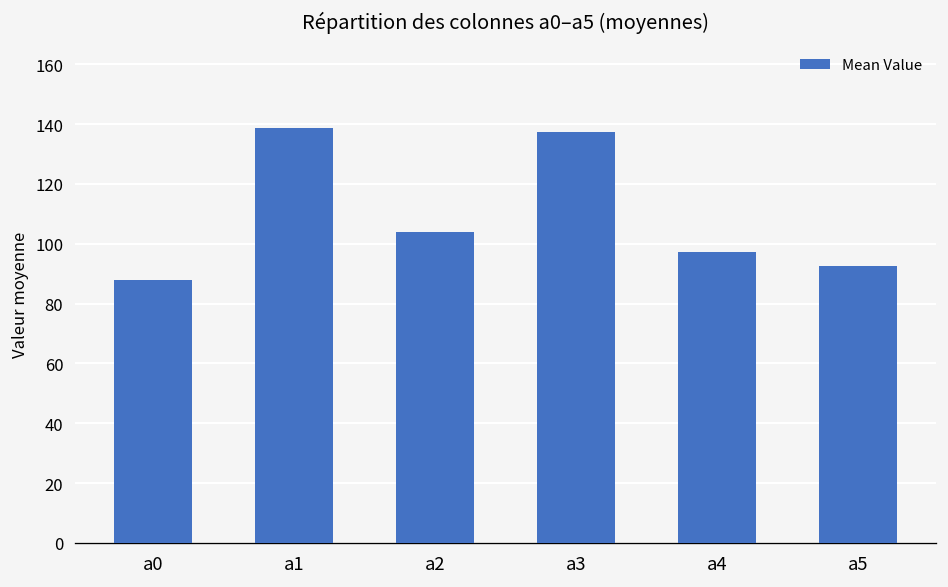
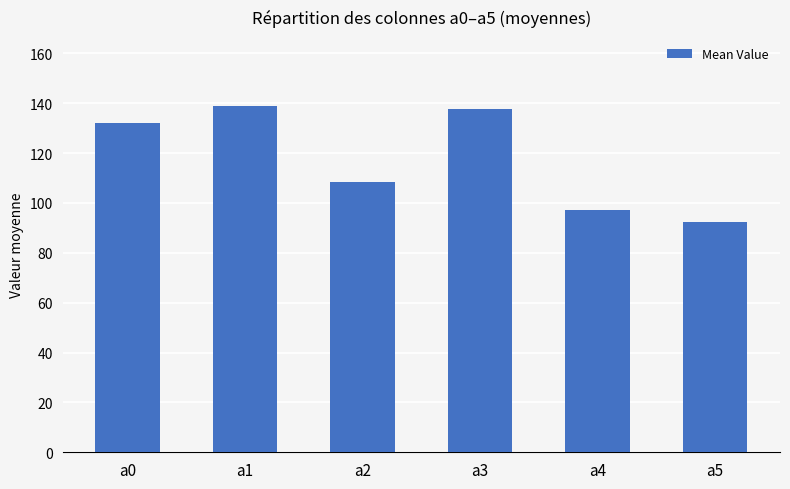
a0: 88 -> 132
a2: 104 -> 108
